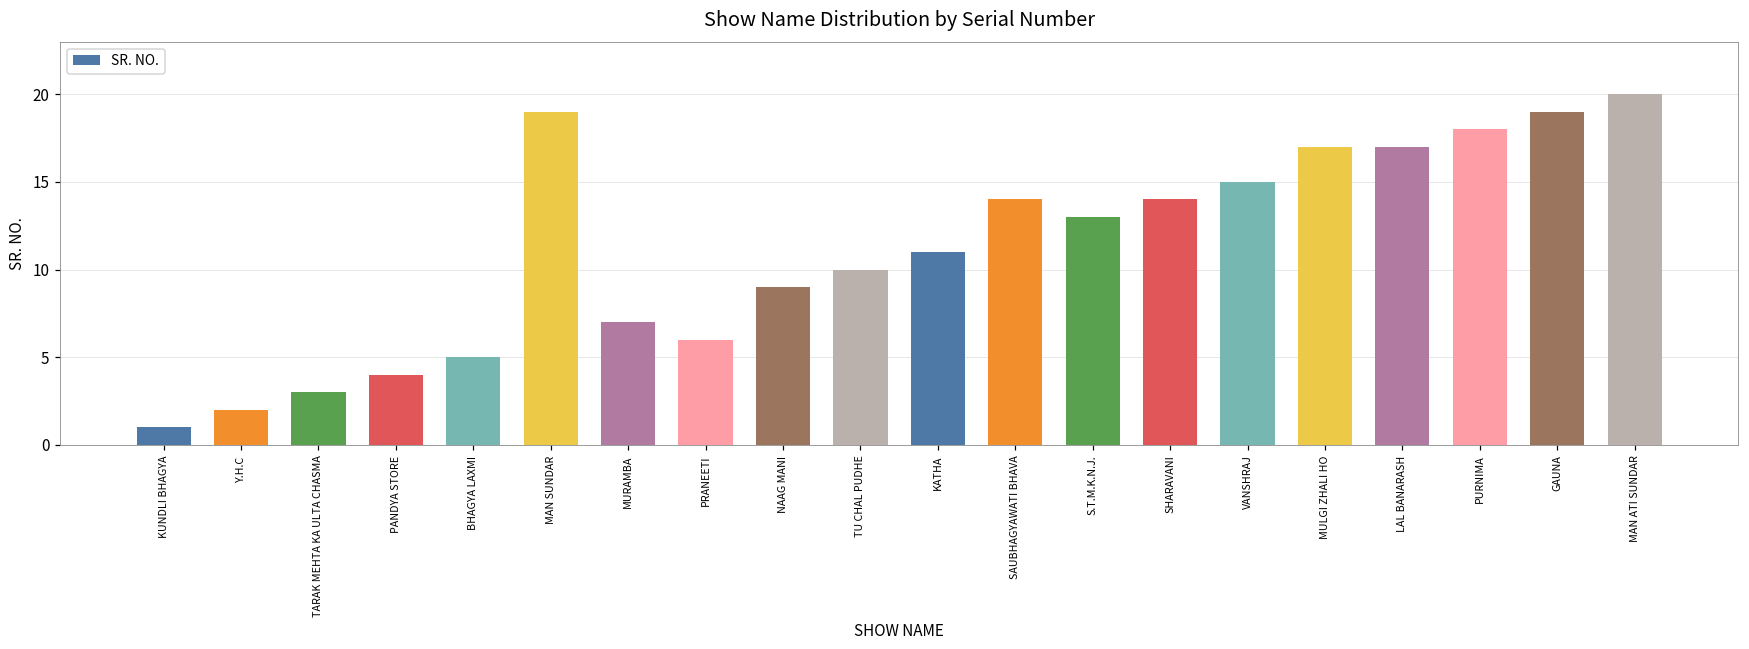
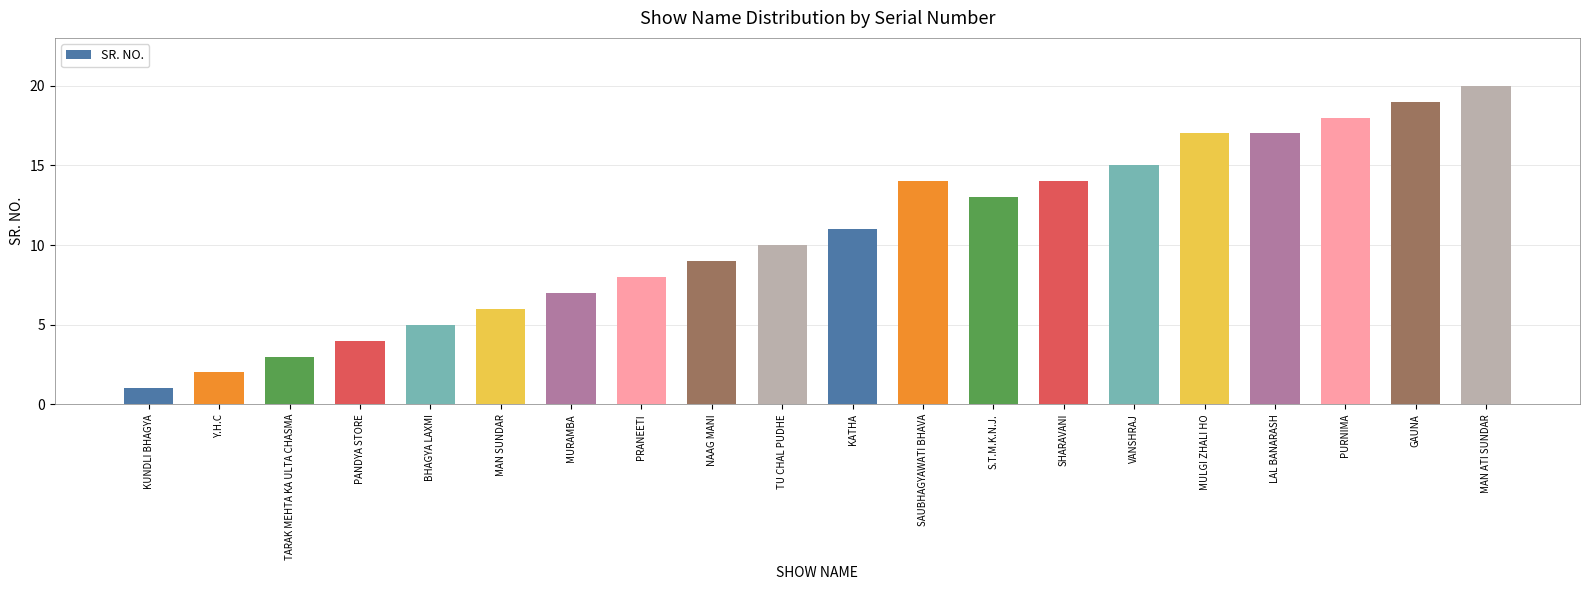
MAN SUNDAR: 19 -> 6
PRANEETI: 6 -> 8
